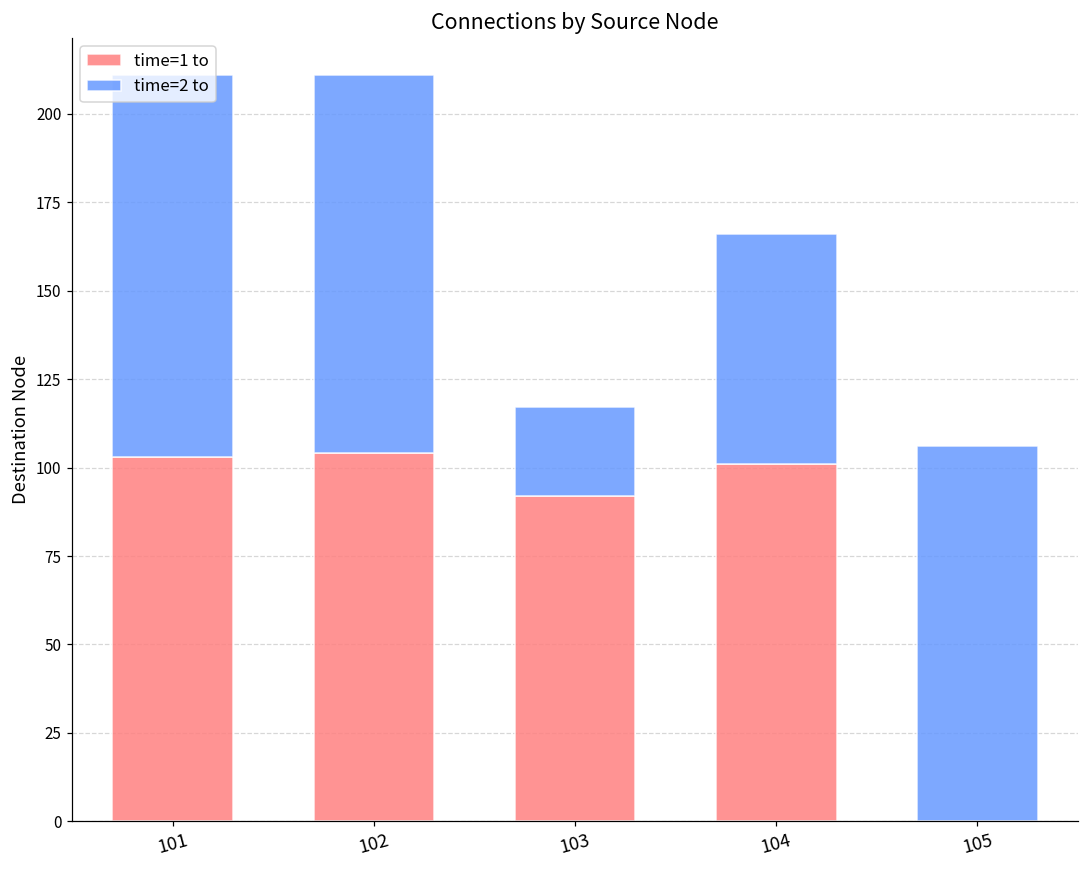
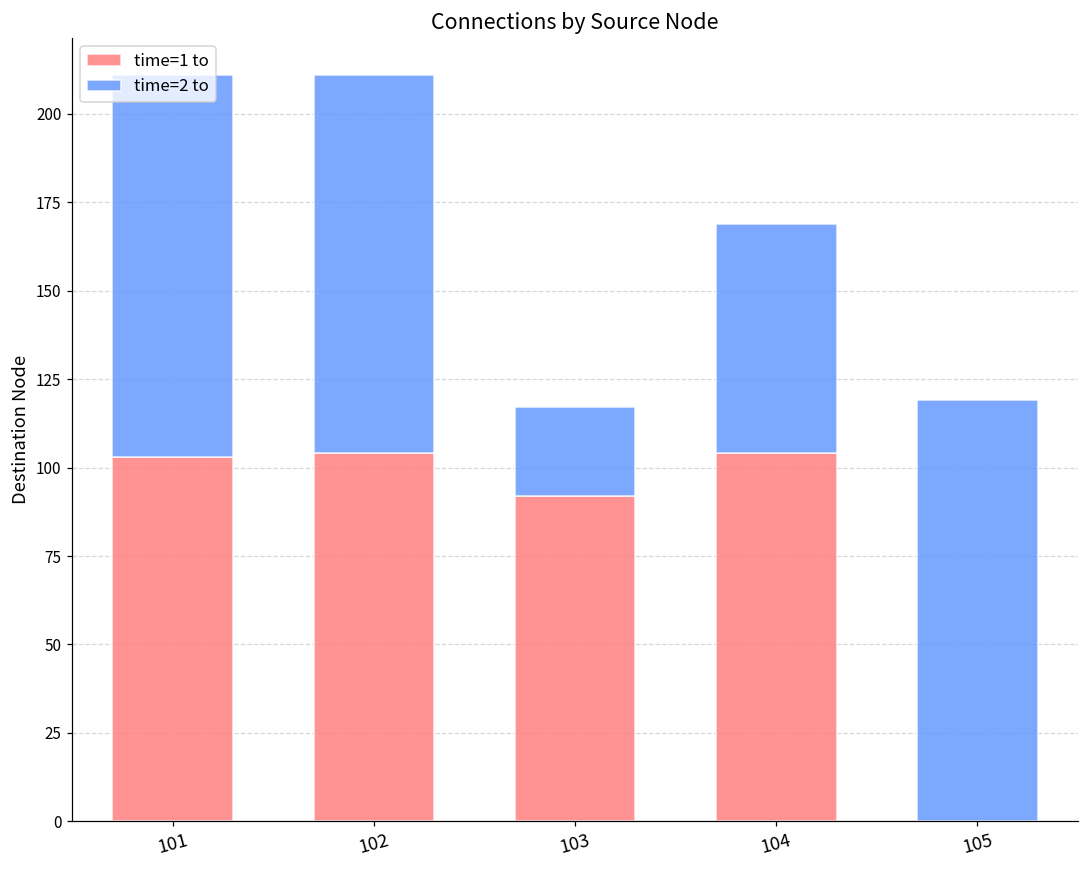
time=1 to, 104: 101 -> 104
time=2 to, 105: 106 -> 119
